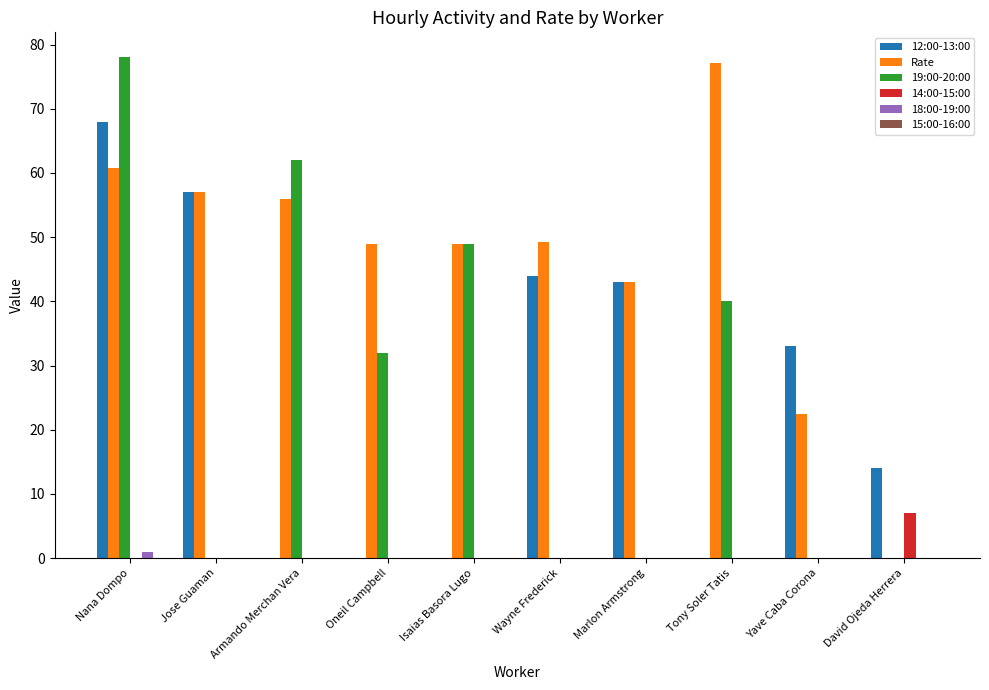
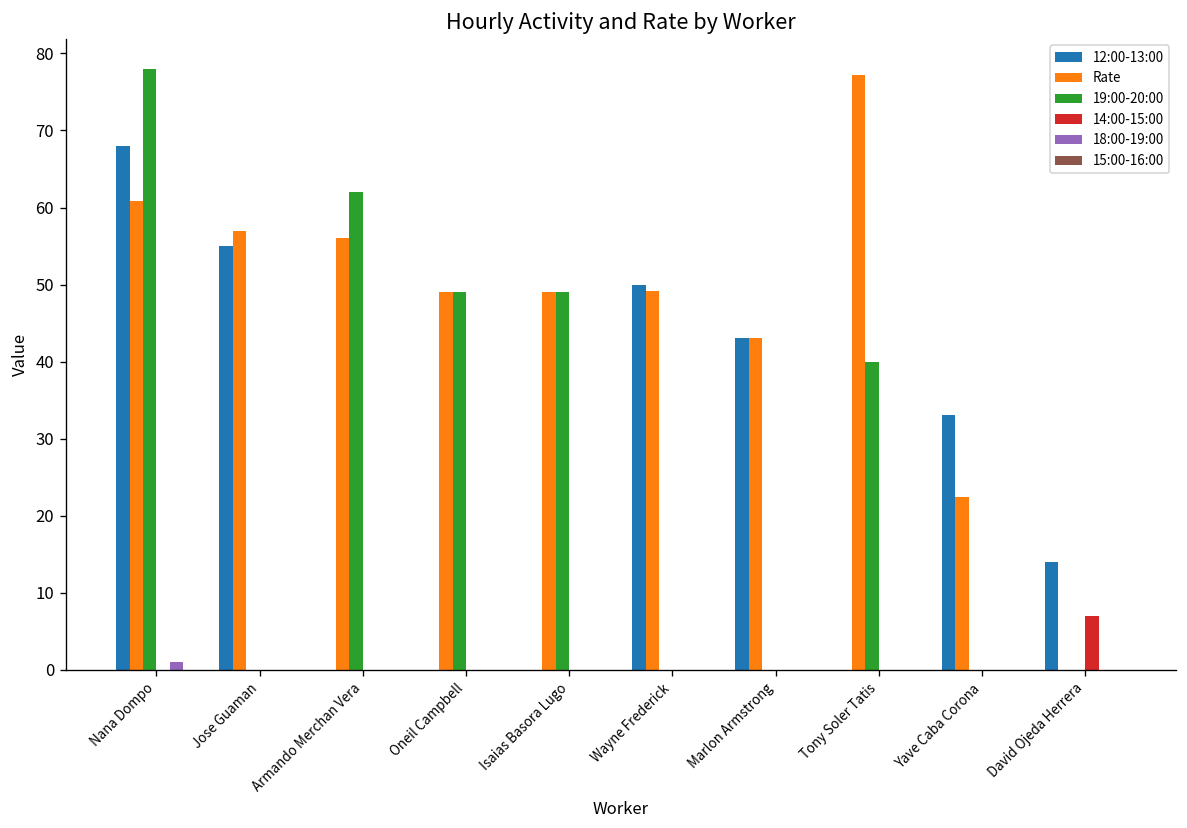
12:00-13:00, Jose Guaman: 57 -> 55
19:00-20:00, Oneil Campbell: 32 -> 49
12:00-13:00, Wayne Frederick: 44 -> 50
